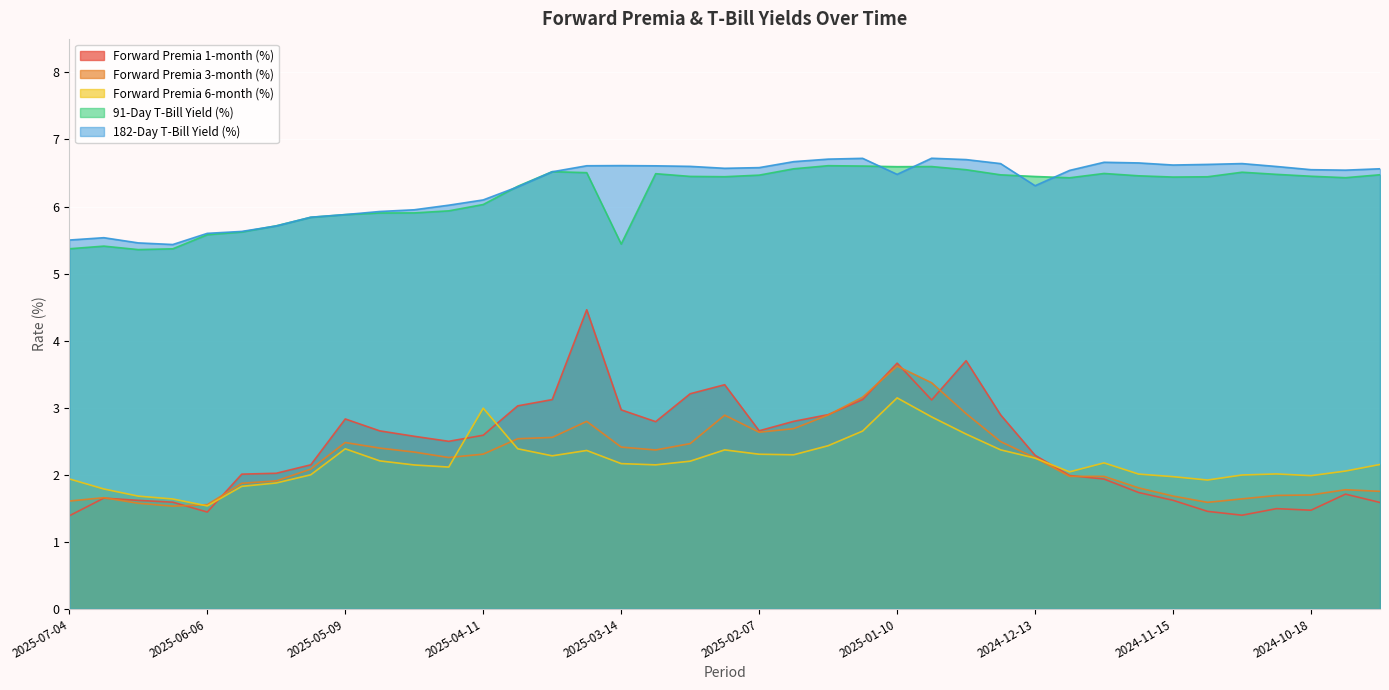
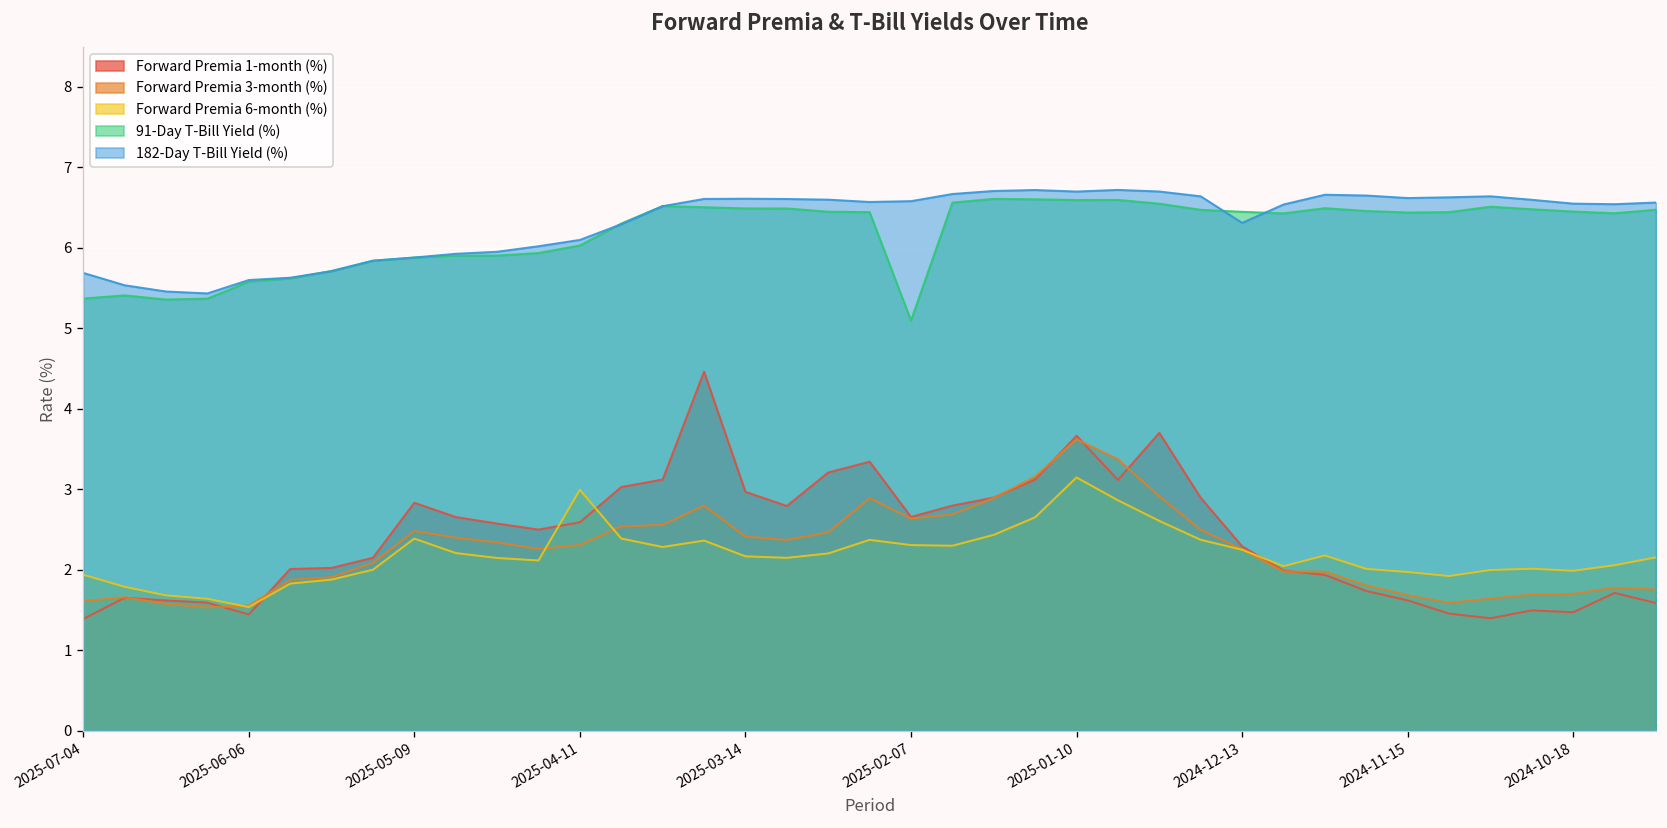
182-Day T-Bill Yield (%), 2025-07-04: 5.5 -> 5.7
91-Day T-Bill Yield (%), 2025-03-14: 5.4 -> 6.5
91-Day T-Bill Yield (%), 2025-02-07: 6.5 -> 5.1
182-Day T-Bill Yield (%), 2025-01-10: 6.5 -> 6.7
